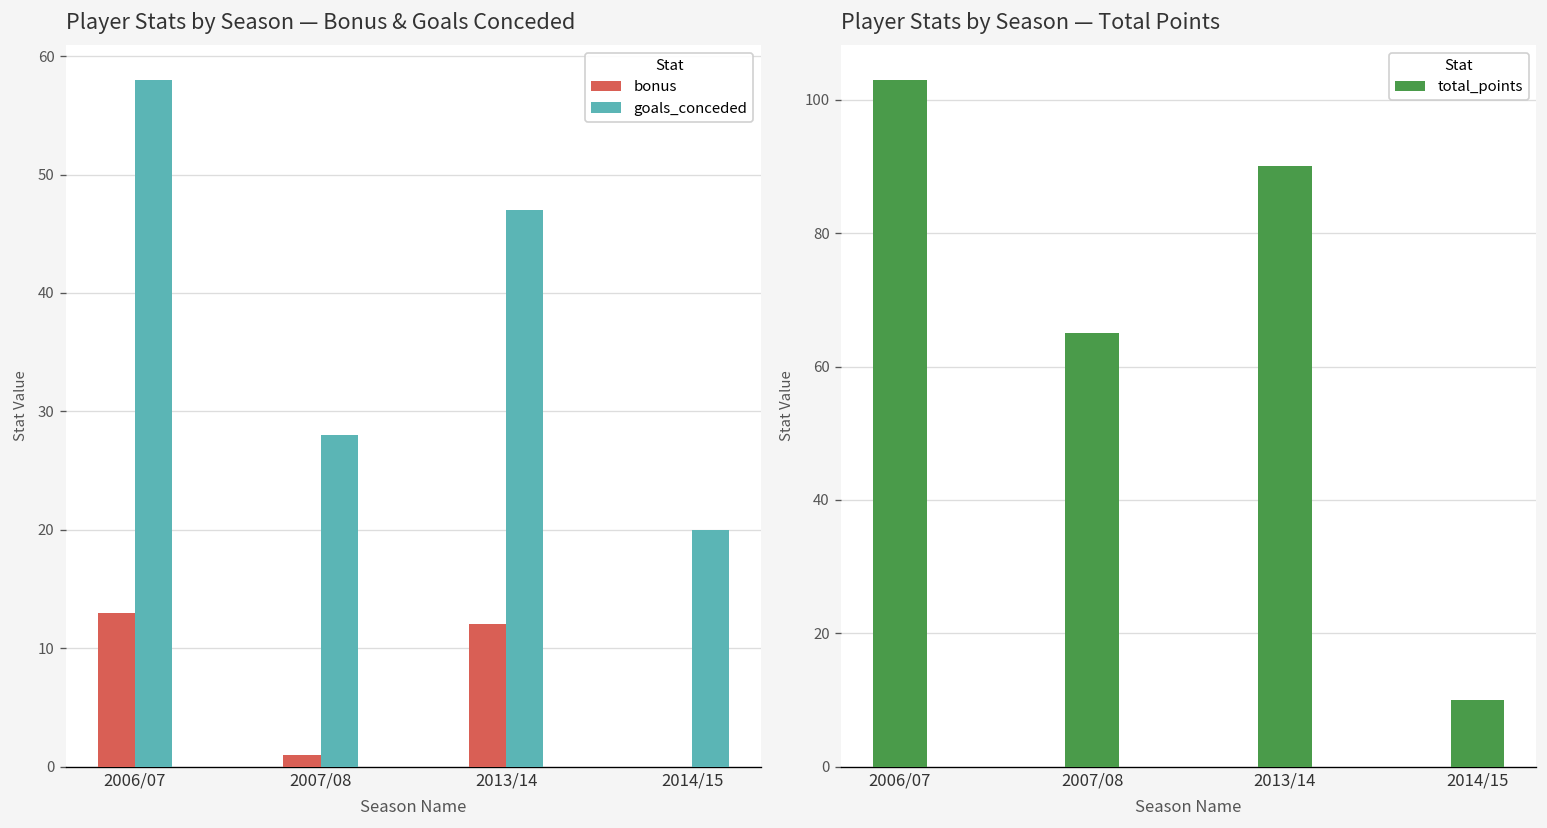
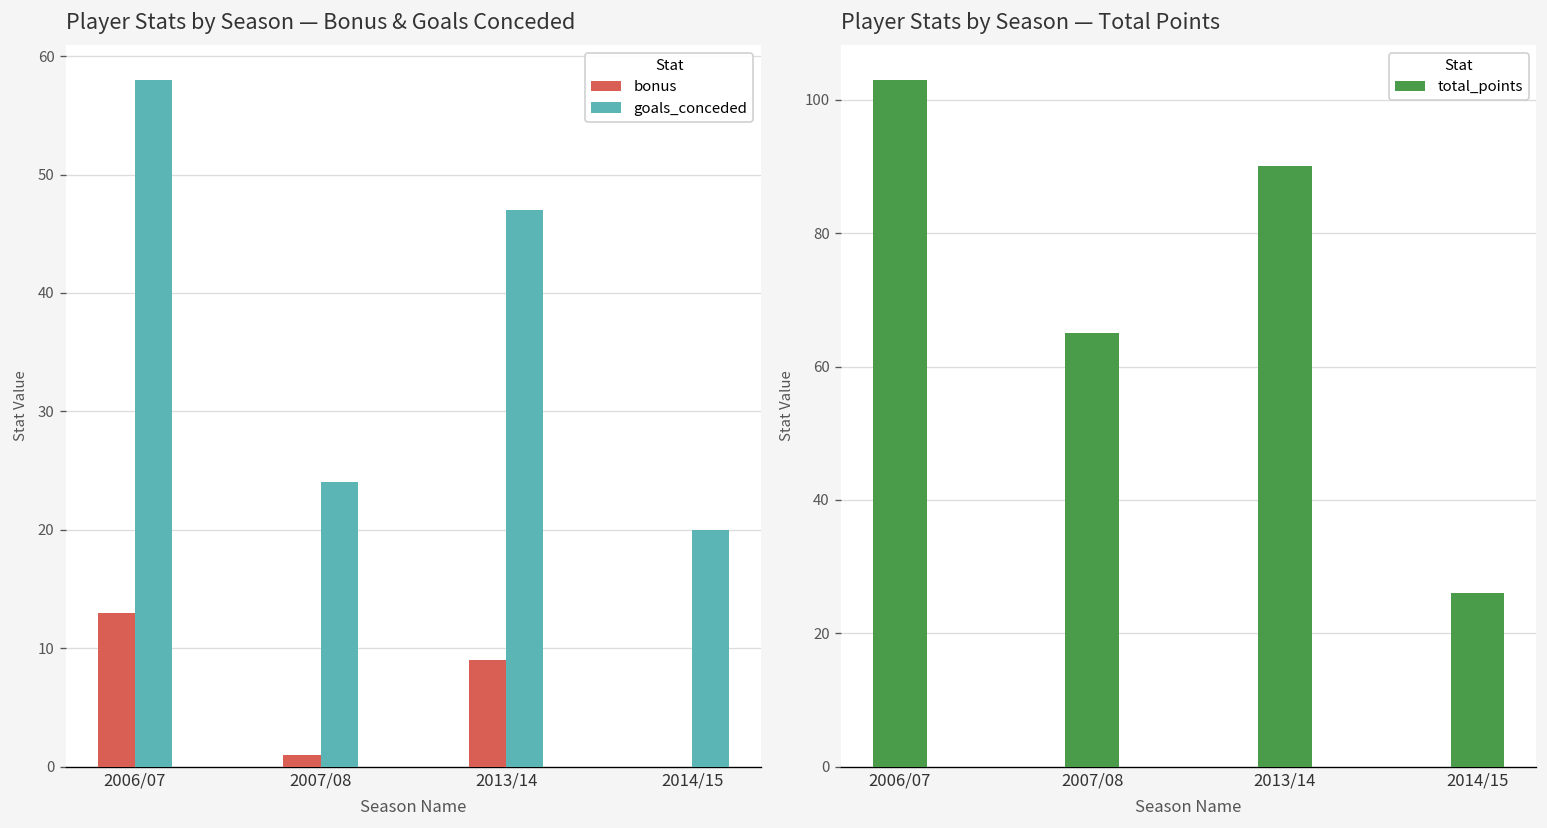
Player Stats by Season — Bonus & Goals Conceded, goals_conceded, 2007/08: 28 -> 24
Player Stats by Season — Bonus & Goals Conceded, bonus, 2013/14: 12 -> 9
Player Stats by Season — Total Points, 2014/15: 10 -> 26
